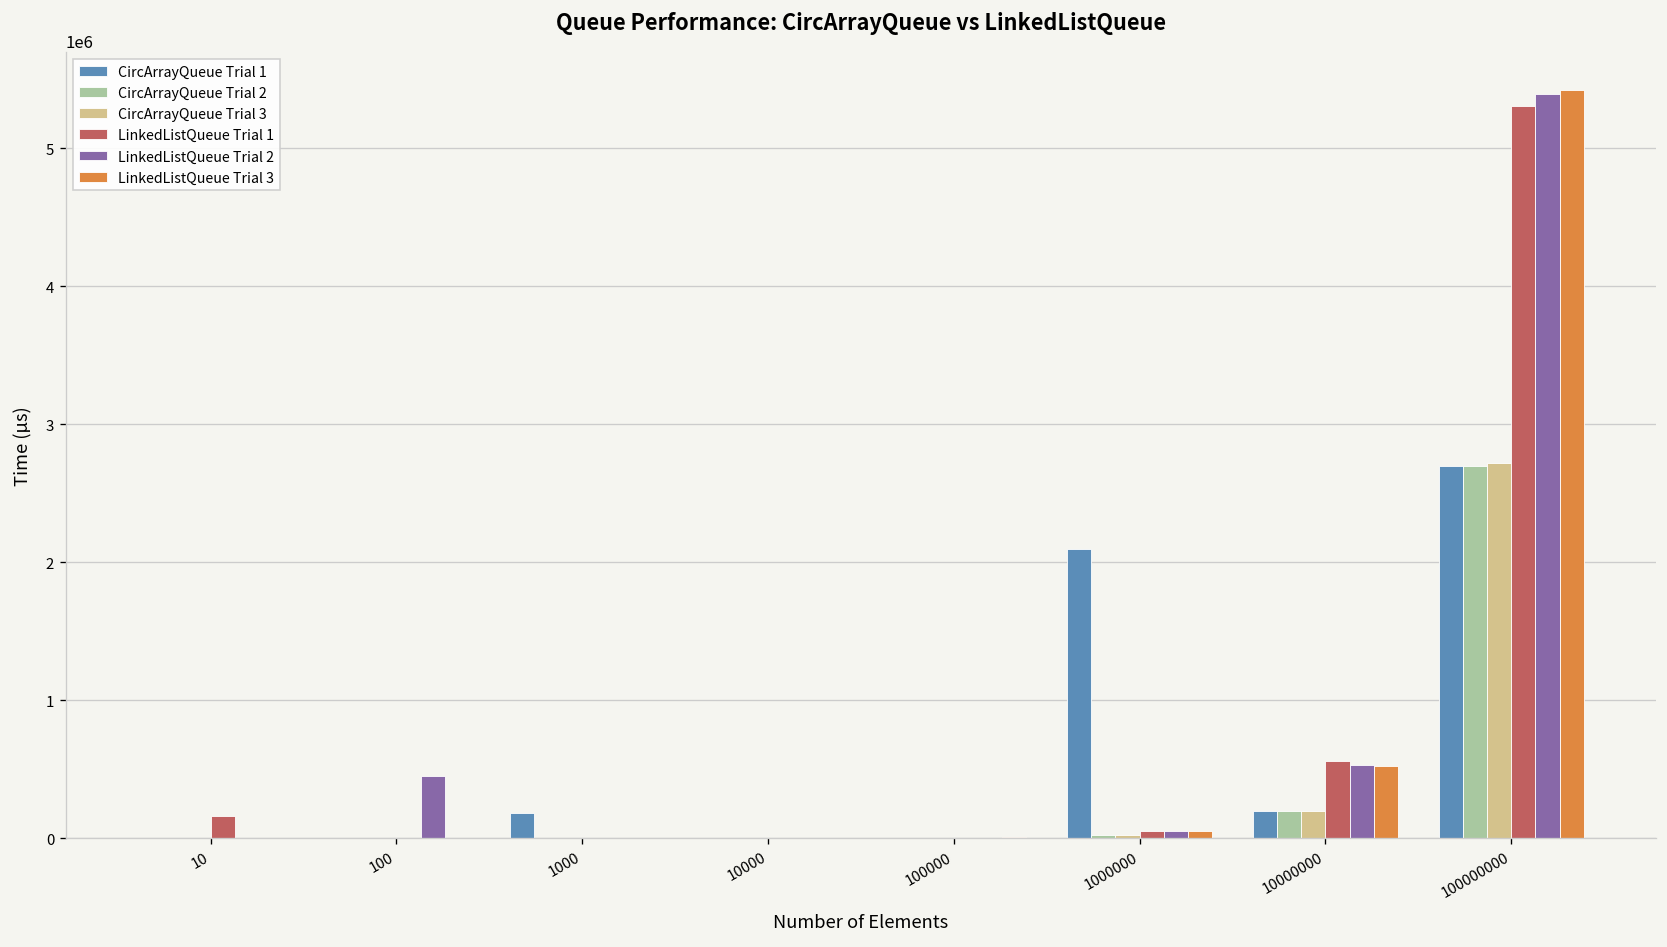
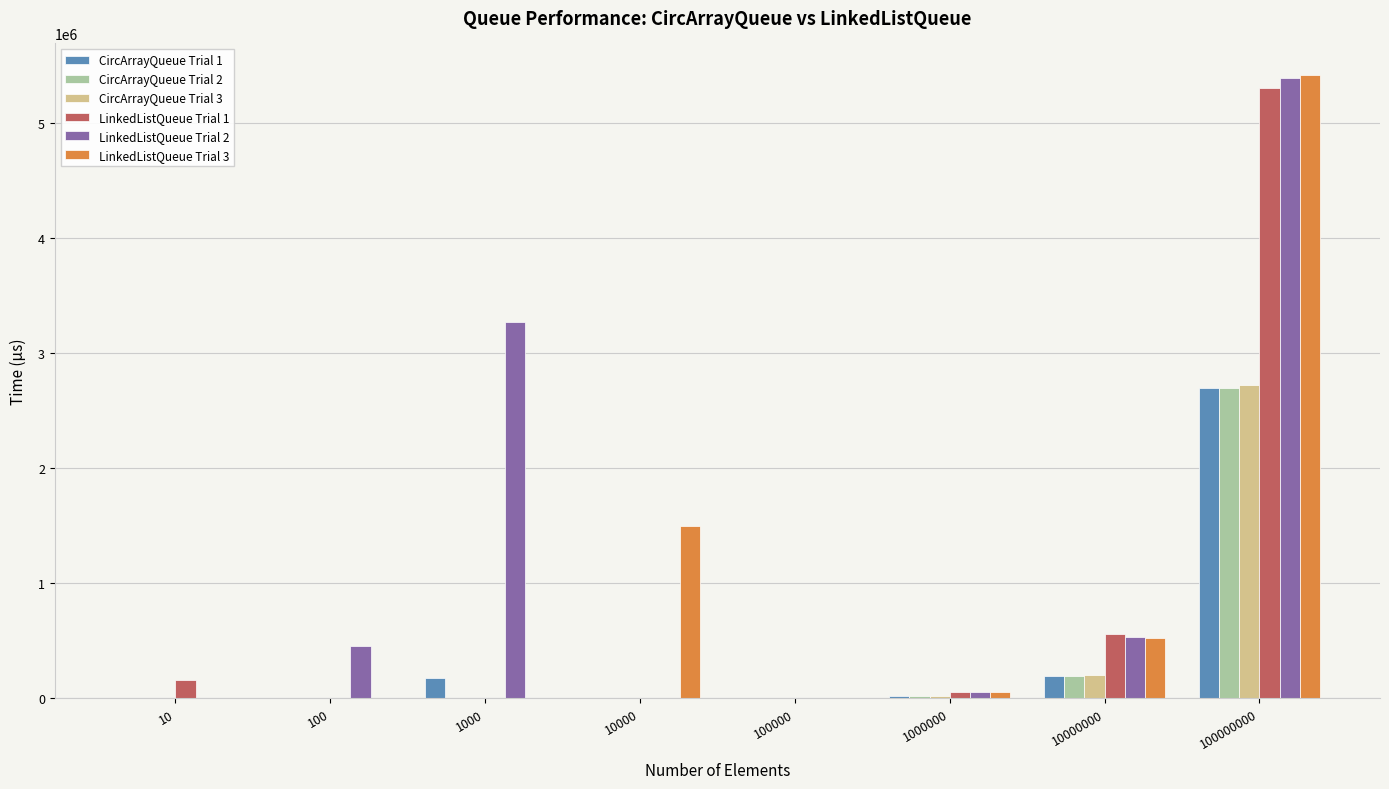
LinkedListQueue Trial 2, 1000: 0 -> 3270000
LinkedListQueue Trial 3, 10000: 0 -> 1500000
CircArrayQueue Trial 1, 1000000: 2100000 -> 20000
